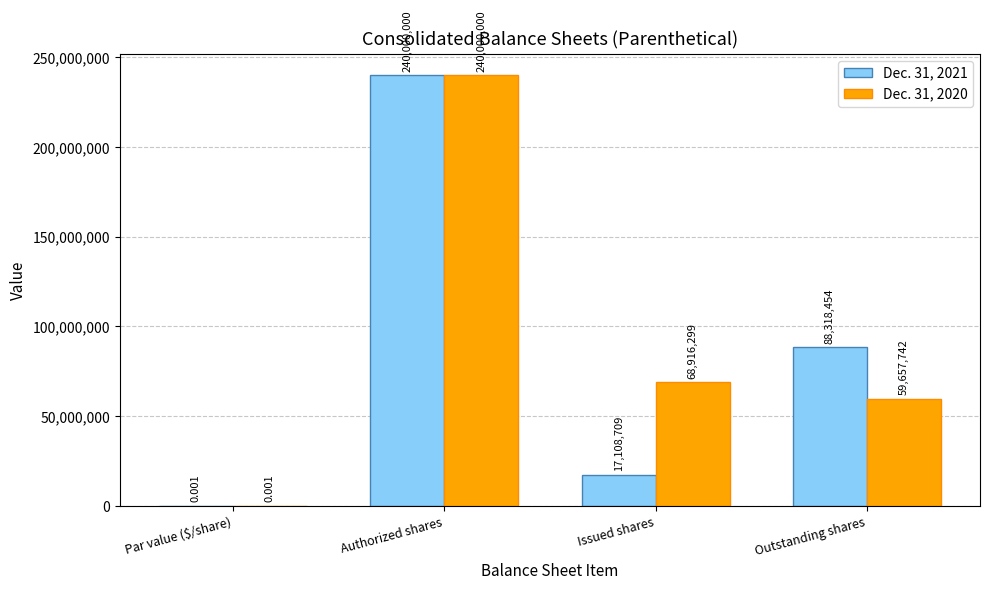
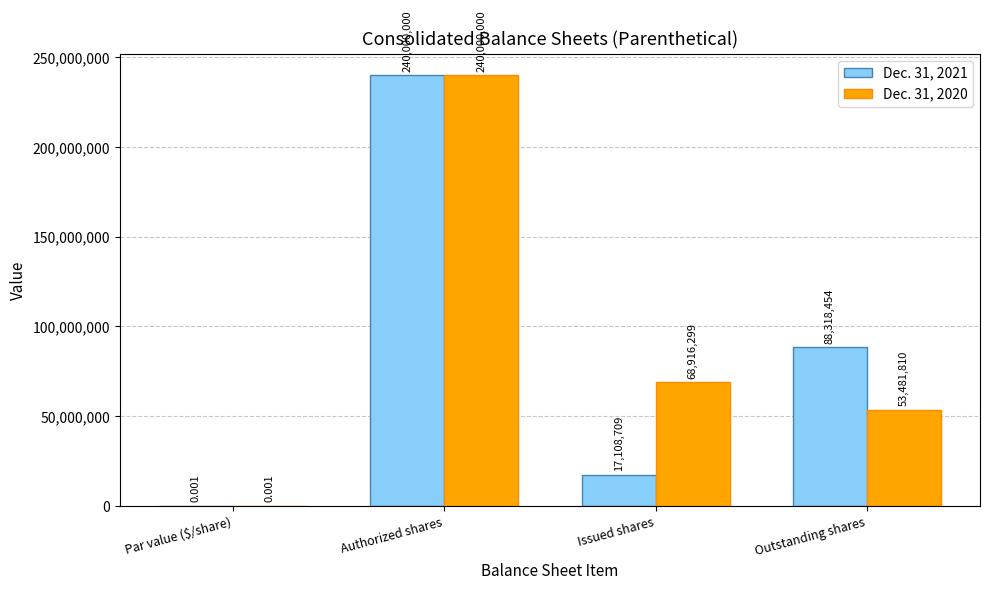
Dec. 31, 2020, Outstanding shares: 59,657,742 -> 53,481,810
